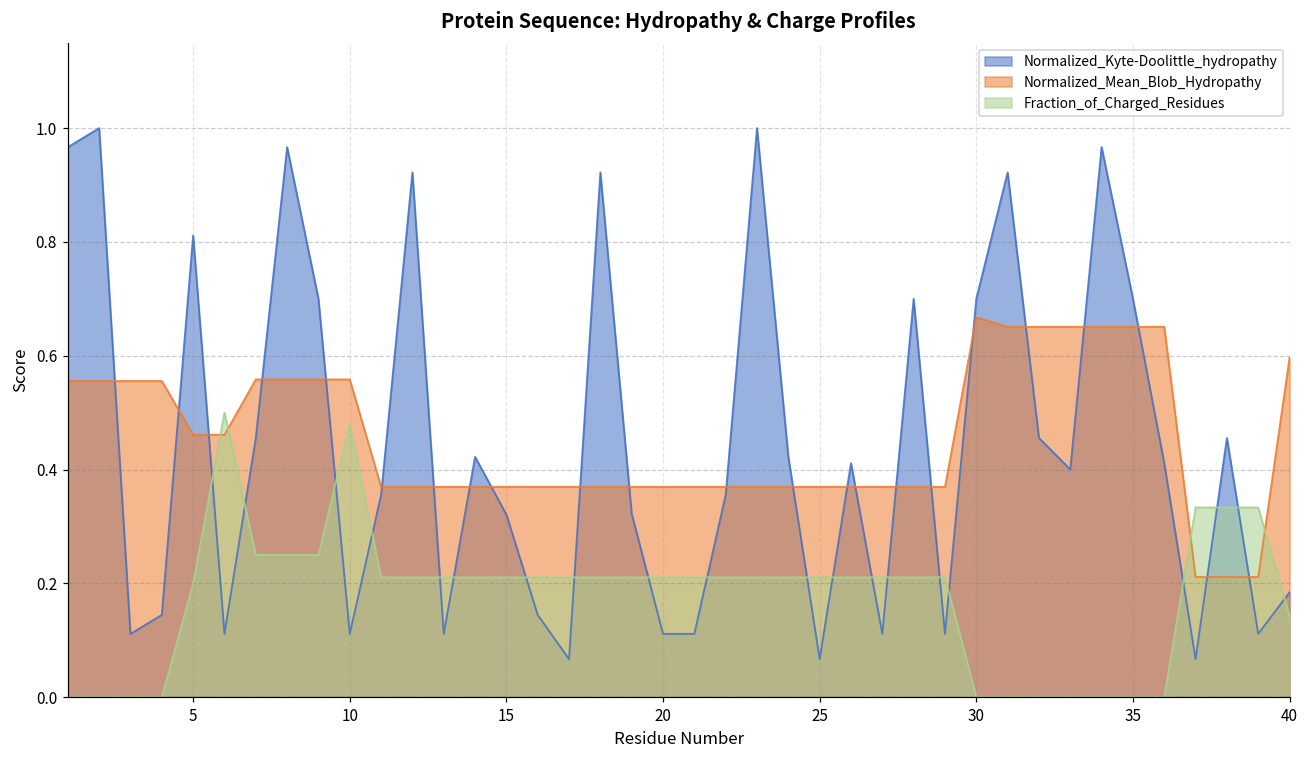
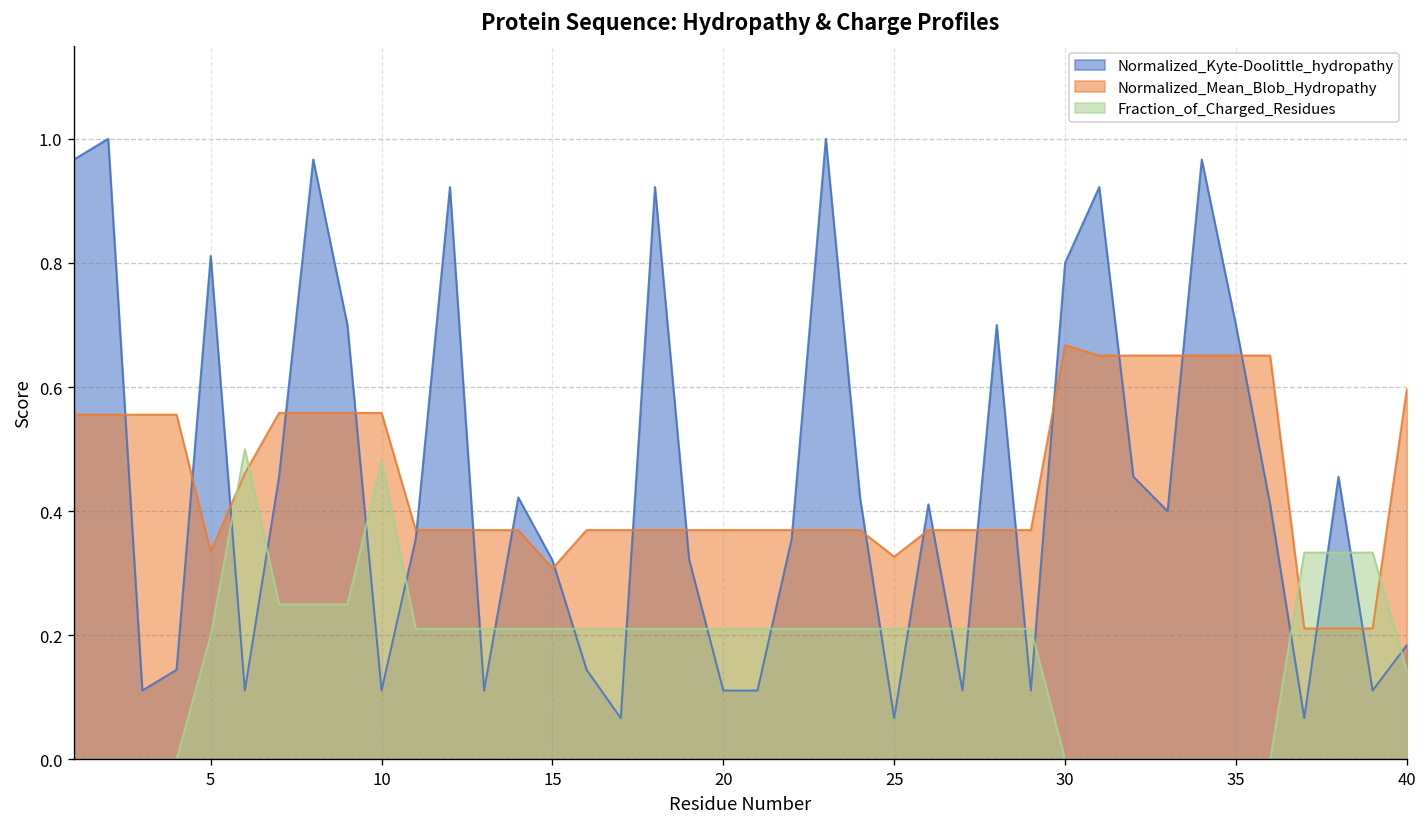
Normalized_Mean_Blob_Hydropathy, 5: 0.46 -> 0.33
Normalized_Mean_Blob_Hydropathy, 15: 0.37 -> 0.31
Normalized_Mean_Blob_Hydropathy, 25: 0.37 -> 0.33
Normalized_Kyte-Doolittle_hydropathy, 30: 0.7 -> 0.8
